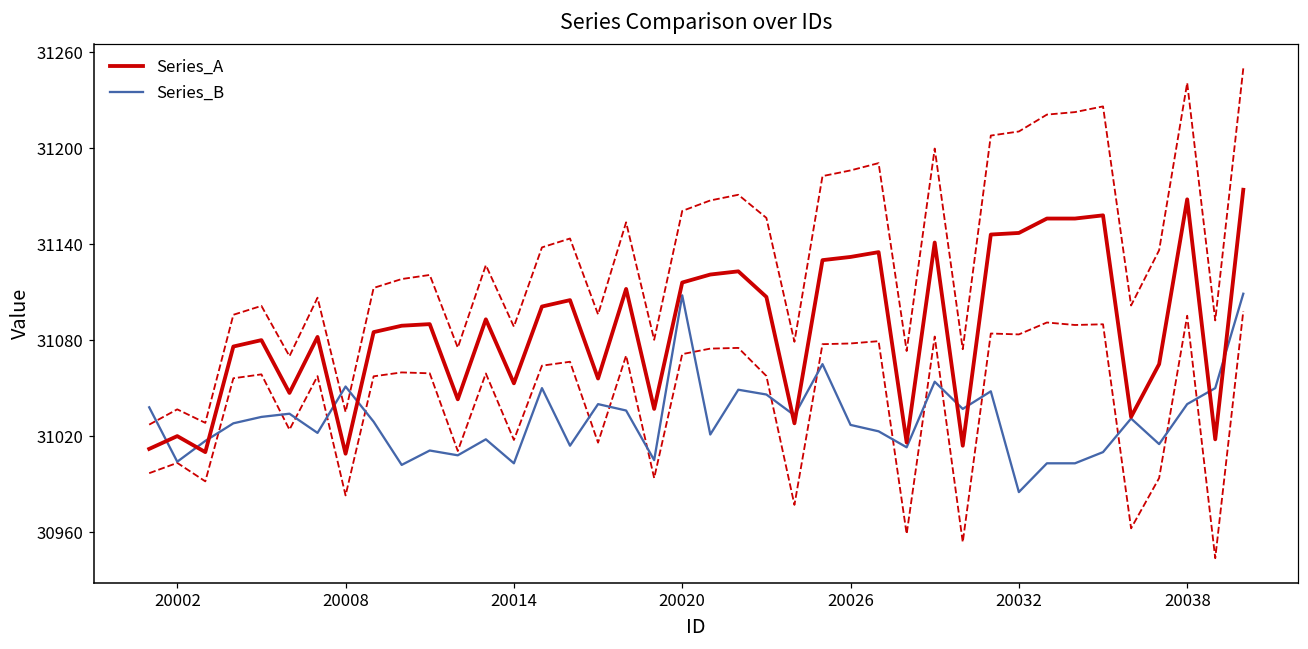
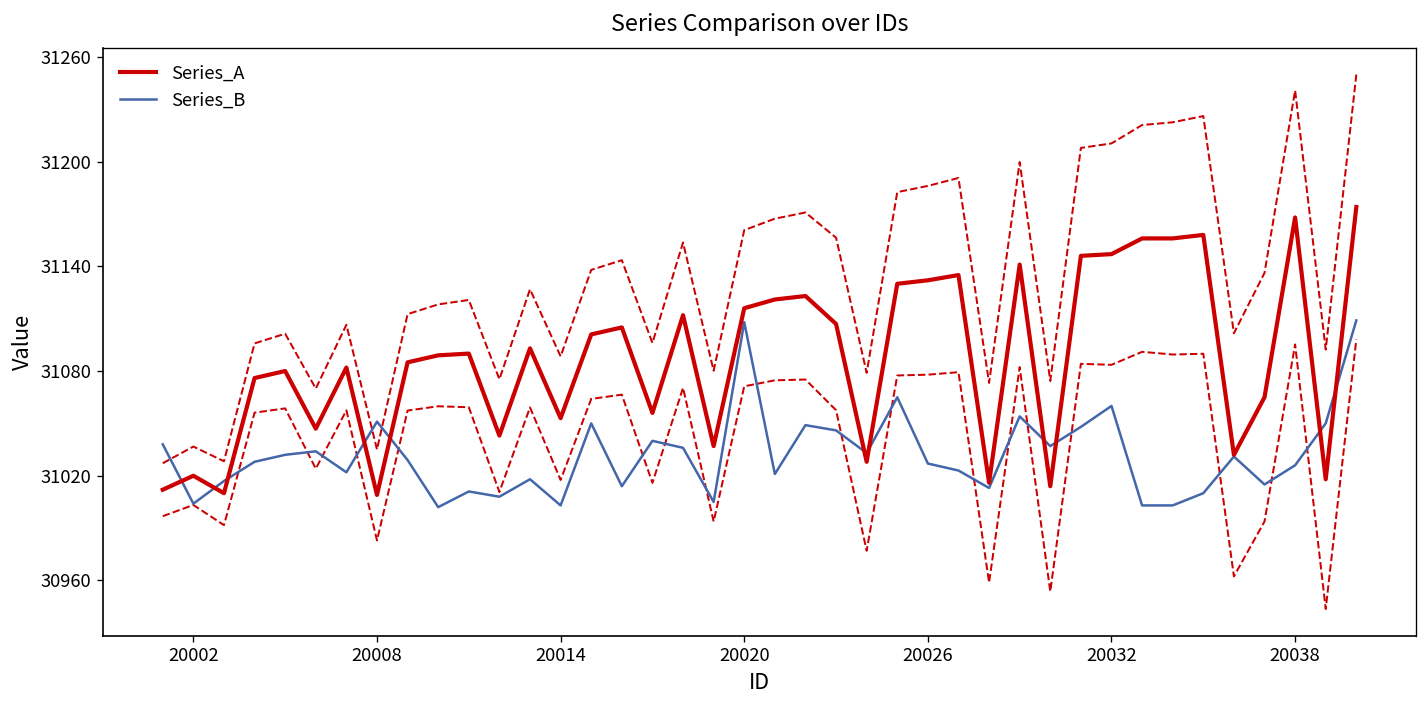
Series_B, 20032: 30985 -> 31060
Series_B, 20038: 31040 -> 31026
